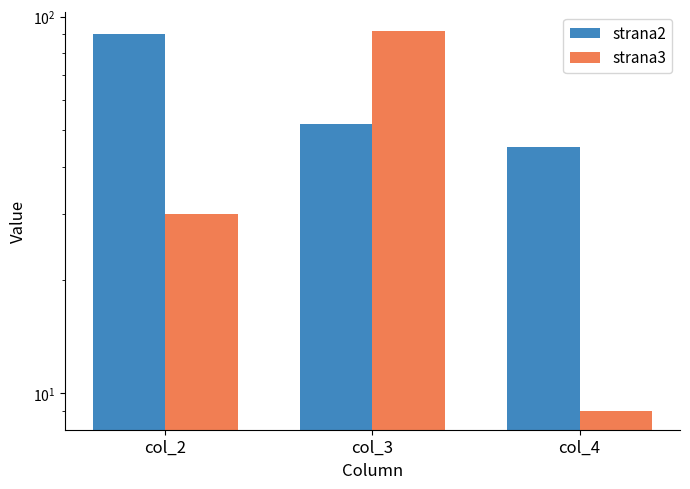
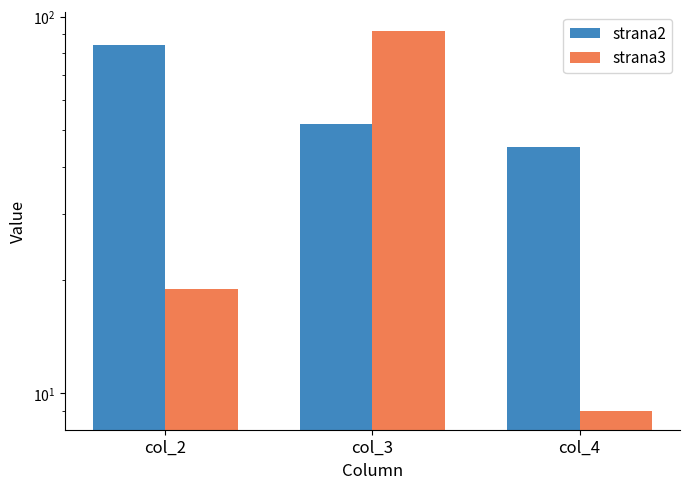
strana2, col_2: 90 -> 84
strana3, col_2: 30 -> 19
